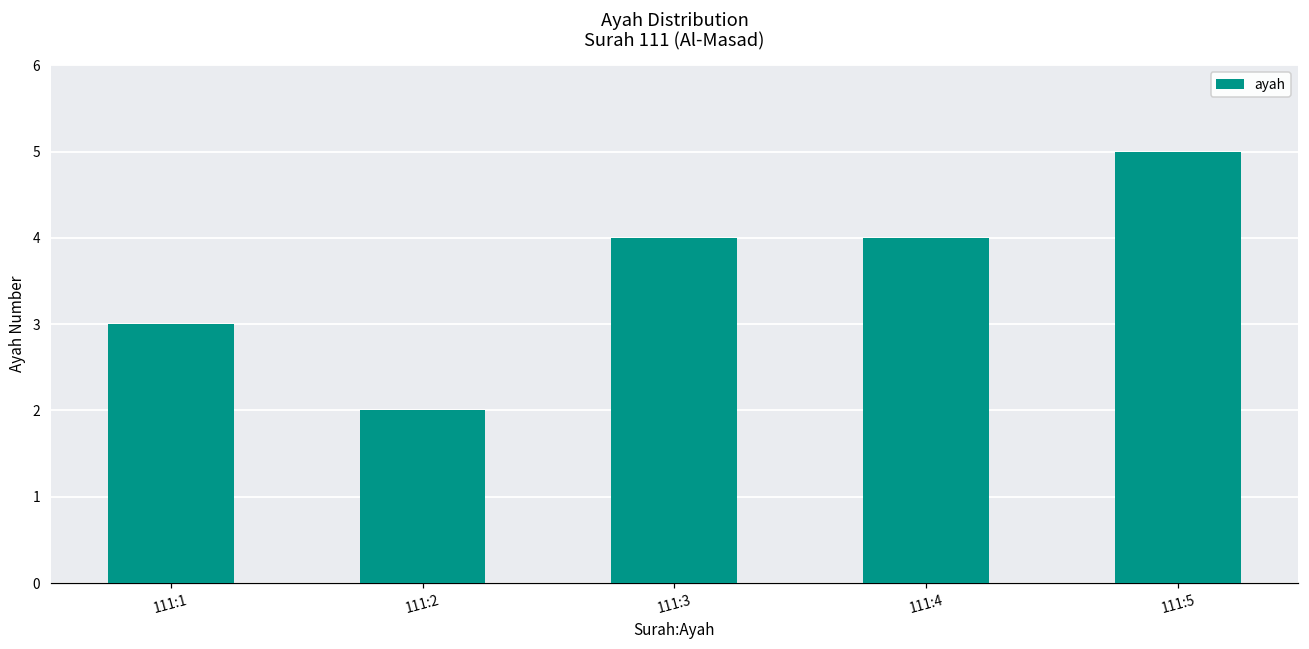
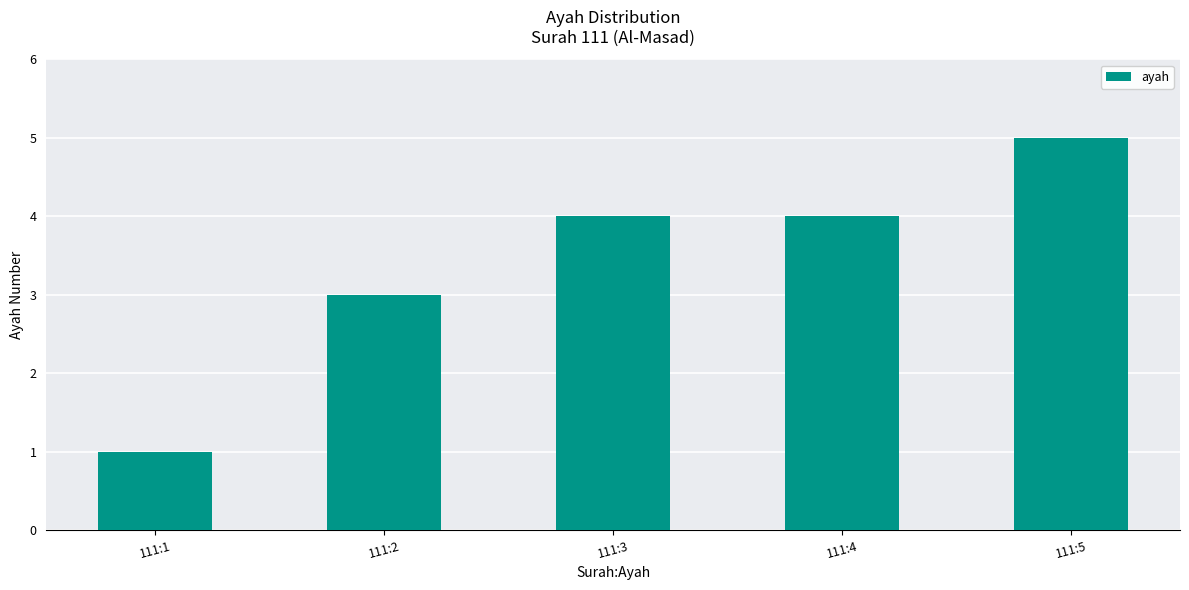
111:1: 3 -> 1
111:2: 2 -> 3
